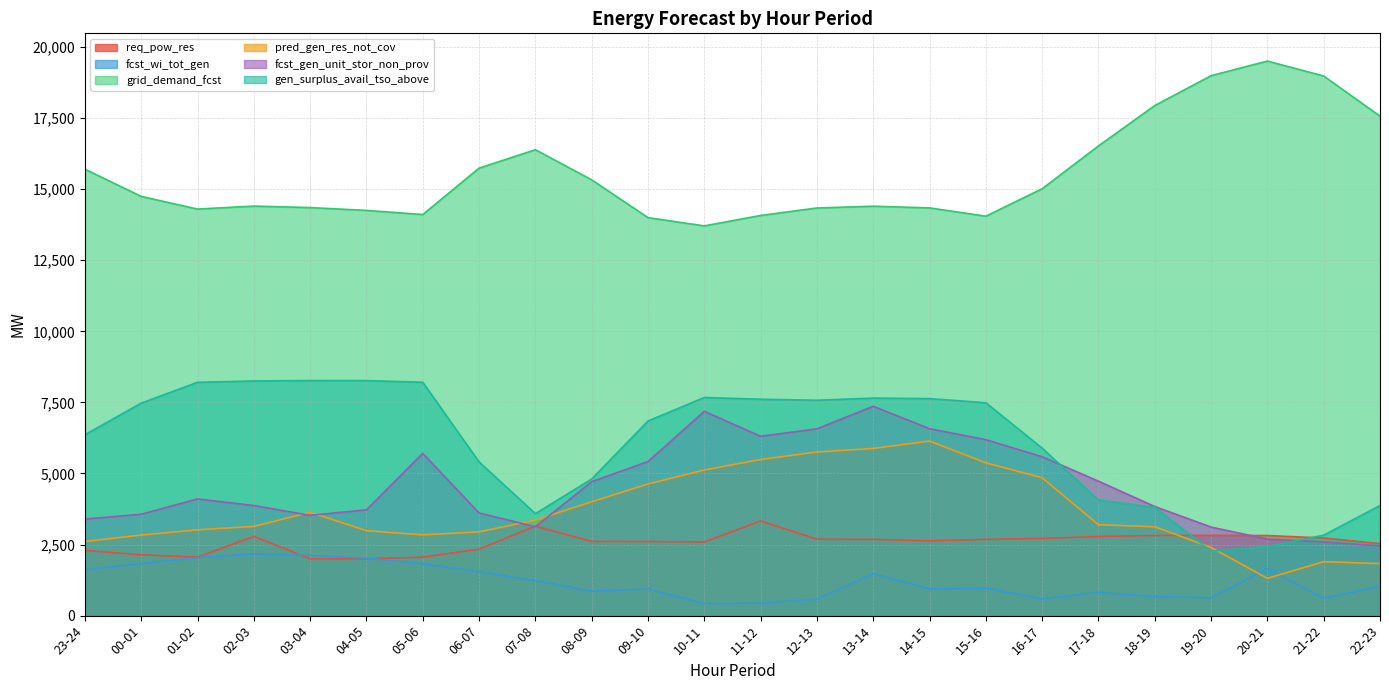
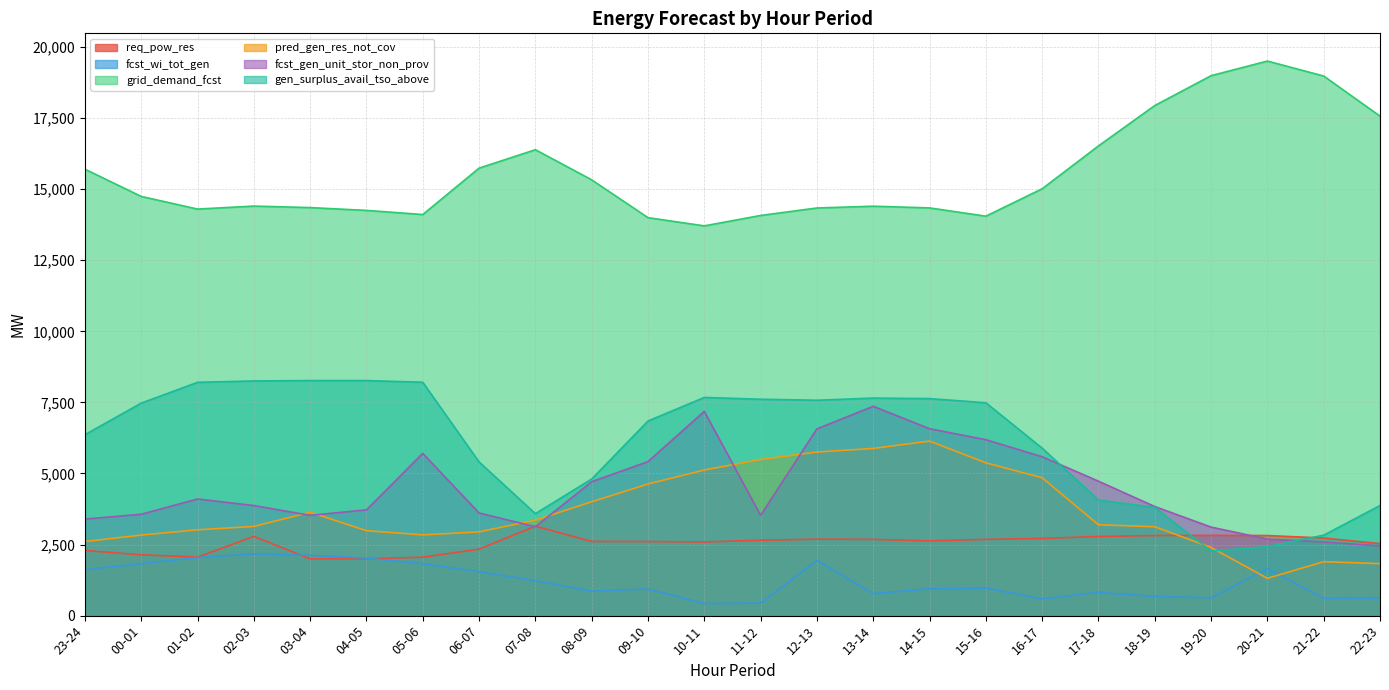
req_pow_res, 11-12: 3,300 -> 2,700
fcst_gen_unit_stor_non_prov, 11-12: 6,300 -> 3,500
fcst_wi_tot_gen, 12-13: 600 -> 1,900
fcst_wi_tot_gen, 13-14: 1,500 -> 800
fcst_wi_tot_gen, 22-23: 1,000 -> 600
